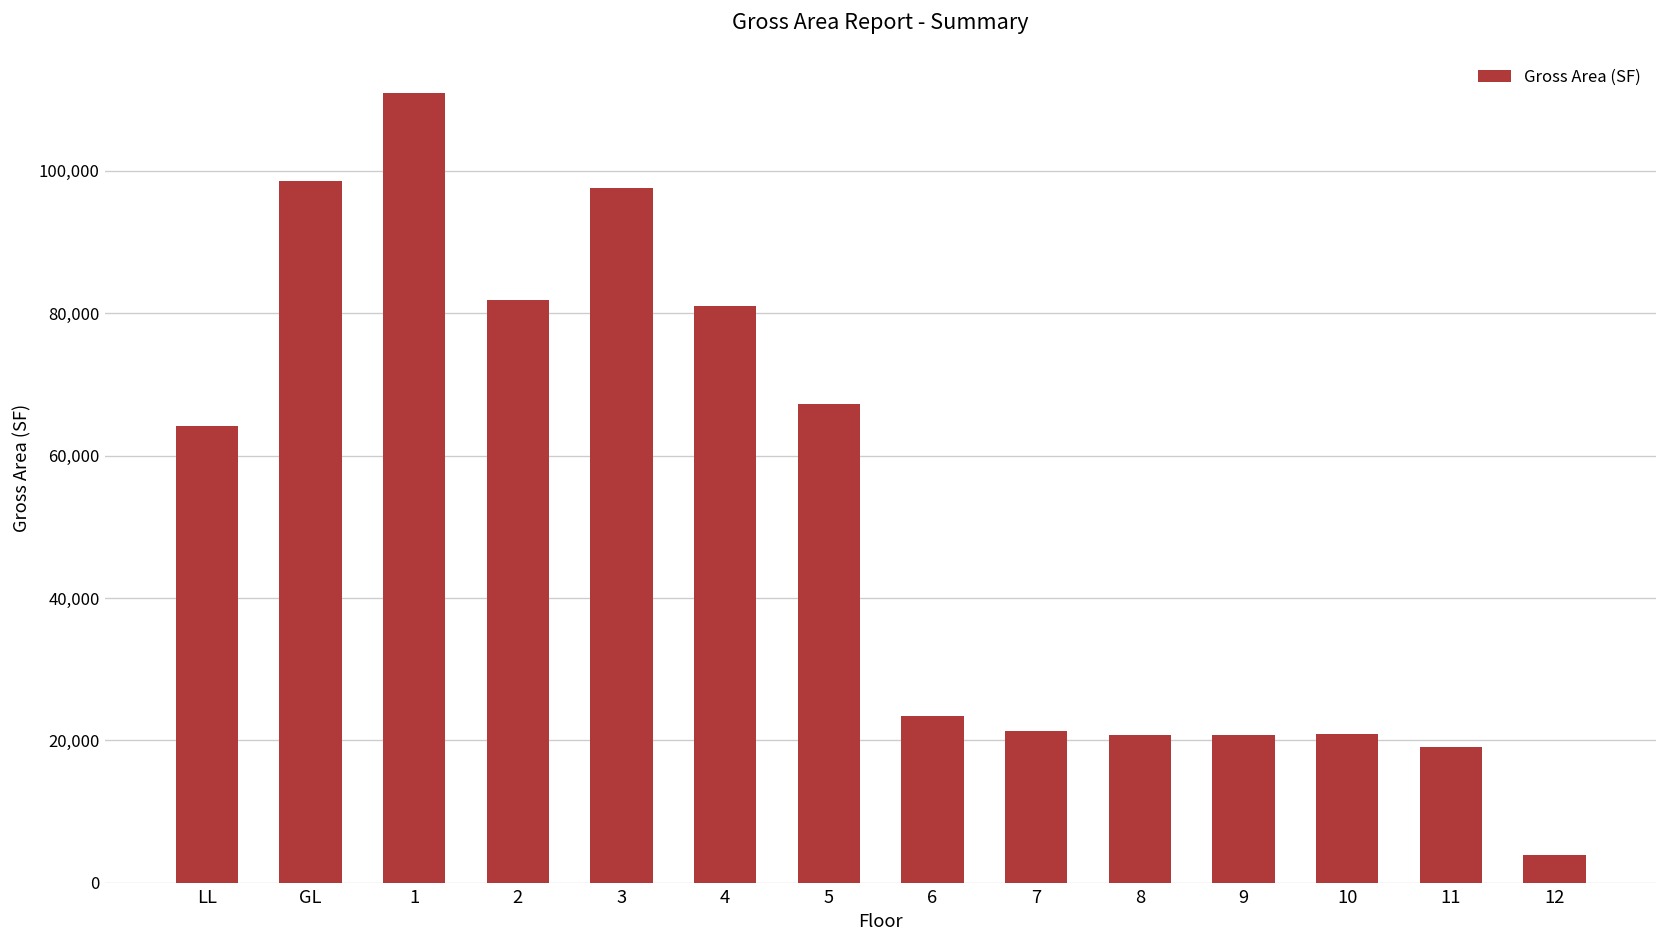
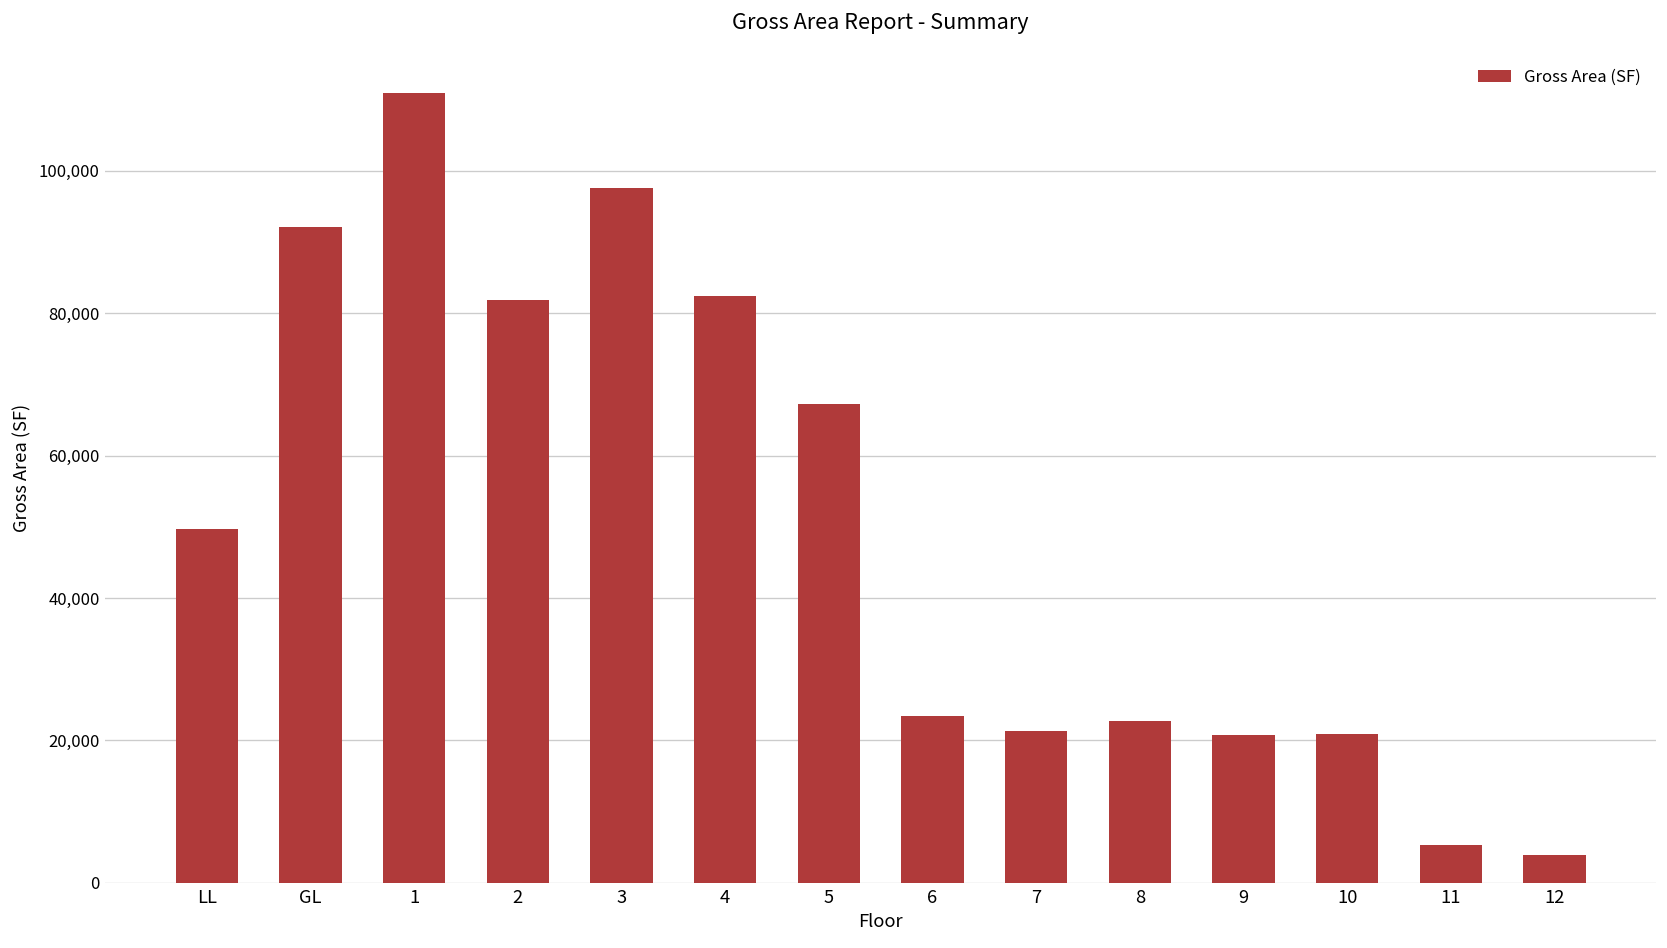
LL: 64,000 -> 50,000
GL: 99,000 -> 92,000
4: 81,000 -> 82,000
8: 21,000 -> 23,000
11: 19,000 -> 5,000
